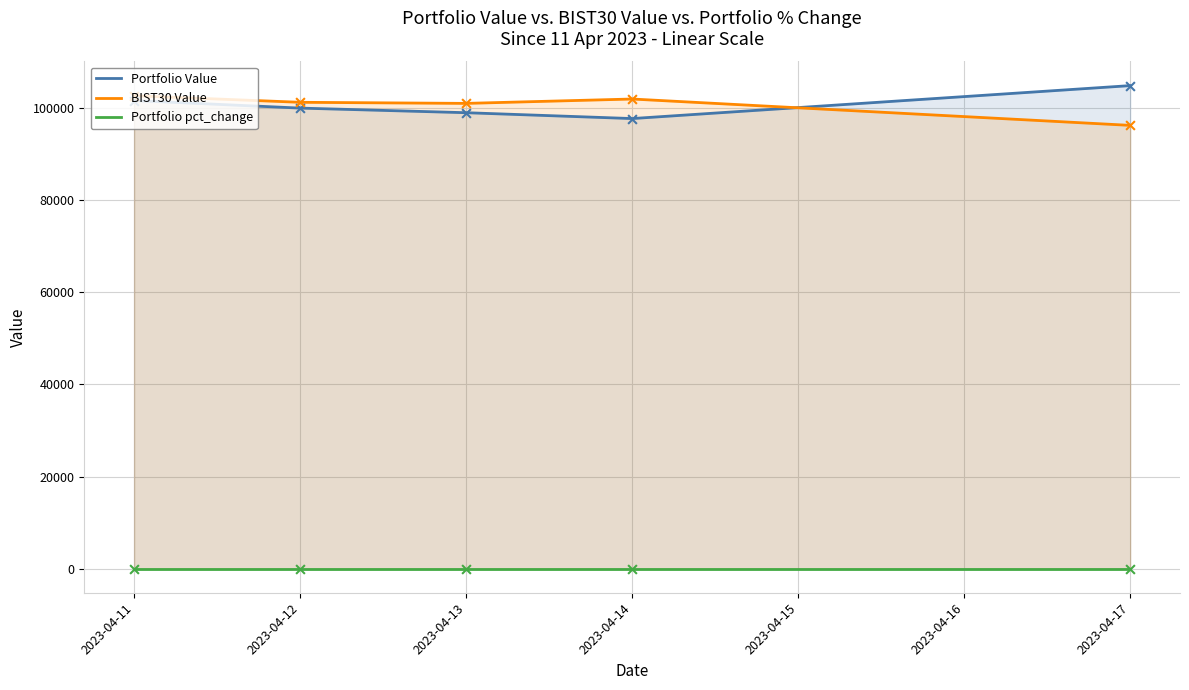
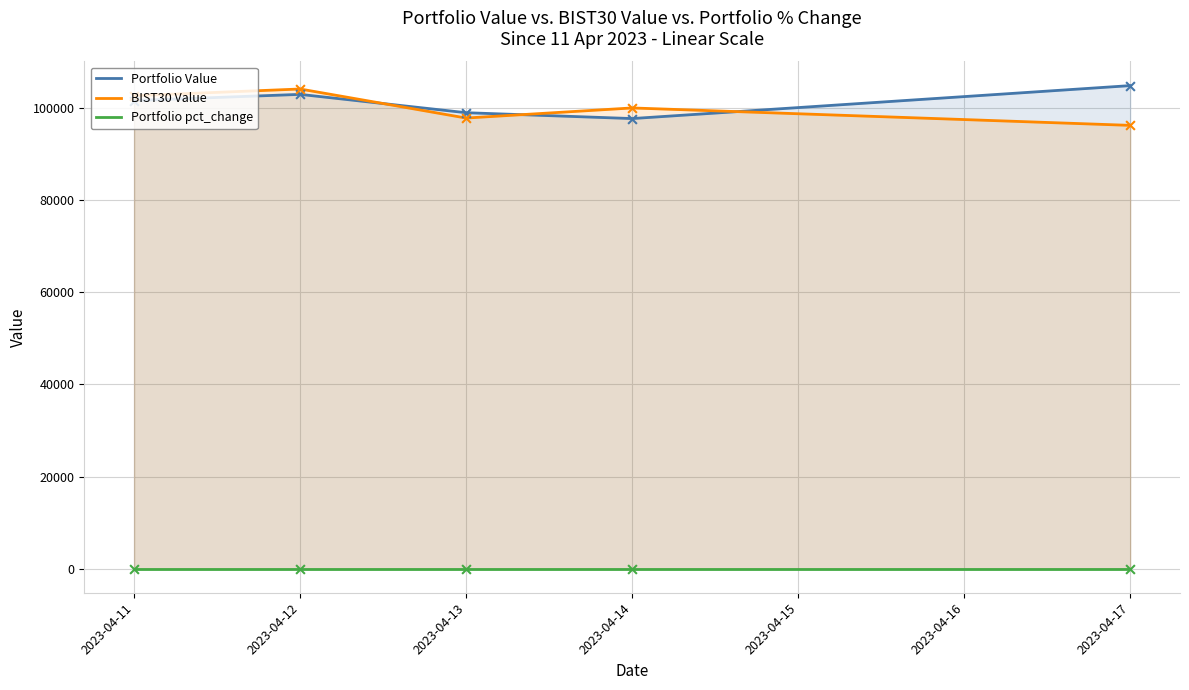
Portfolio Value, 2023-04-12: 100000 -> 103000
BIST30 Value, 2023-04-12: 101000 -> 104000
BIST30 Value, 2023-04-13: 101000 -> 98000
BIST30 Value, 2023-04-14: 102000 -> 100000
